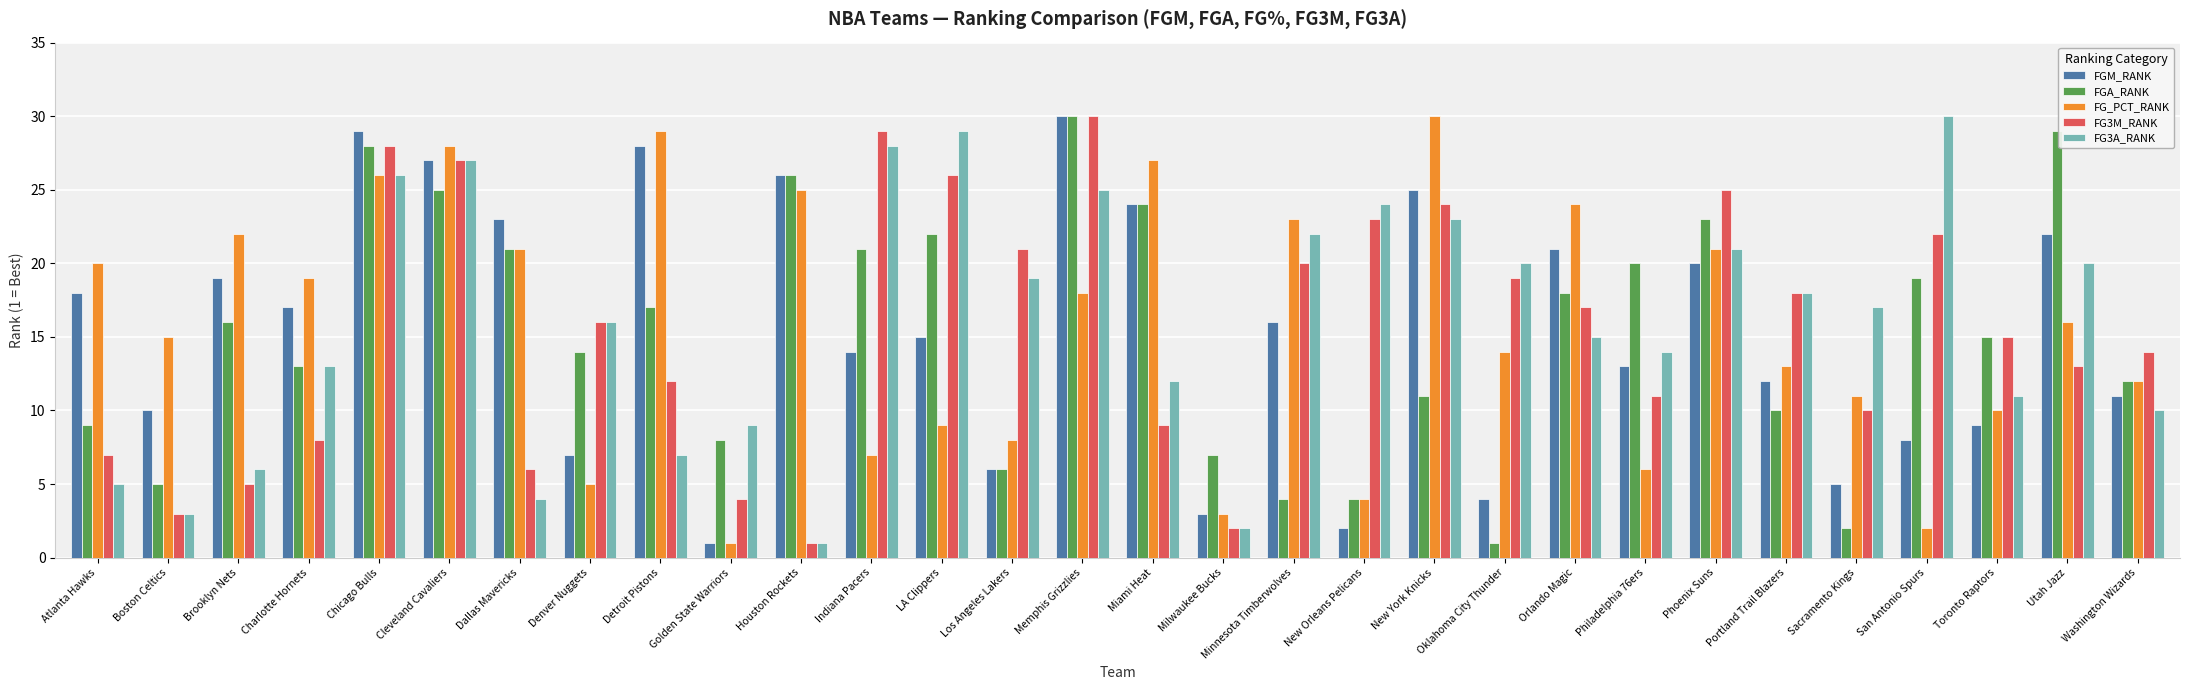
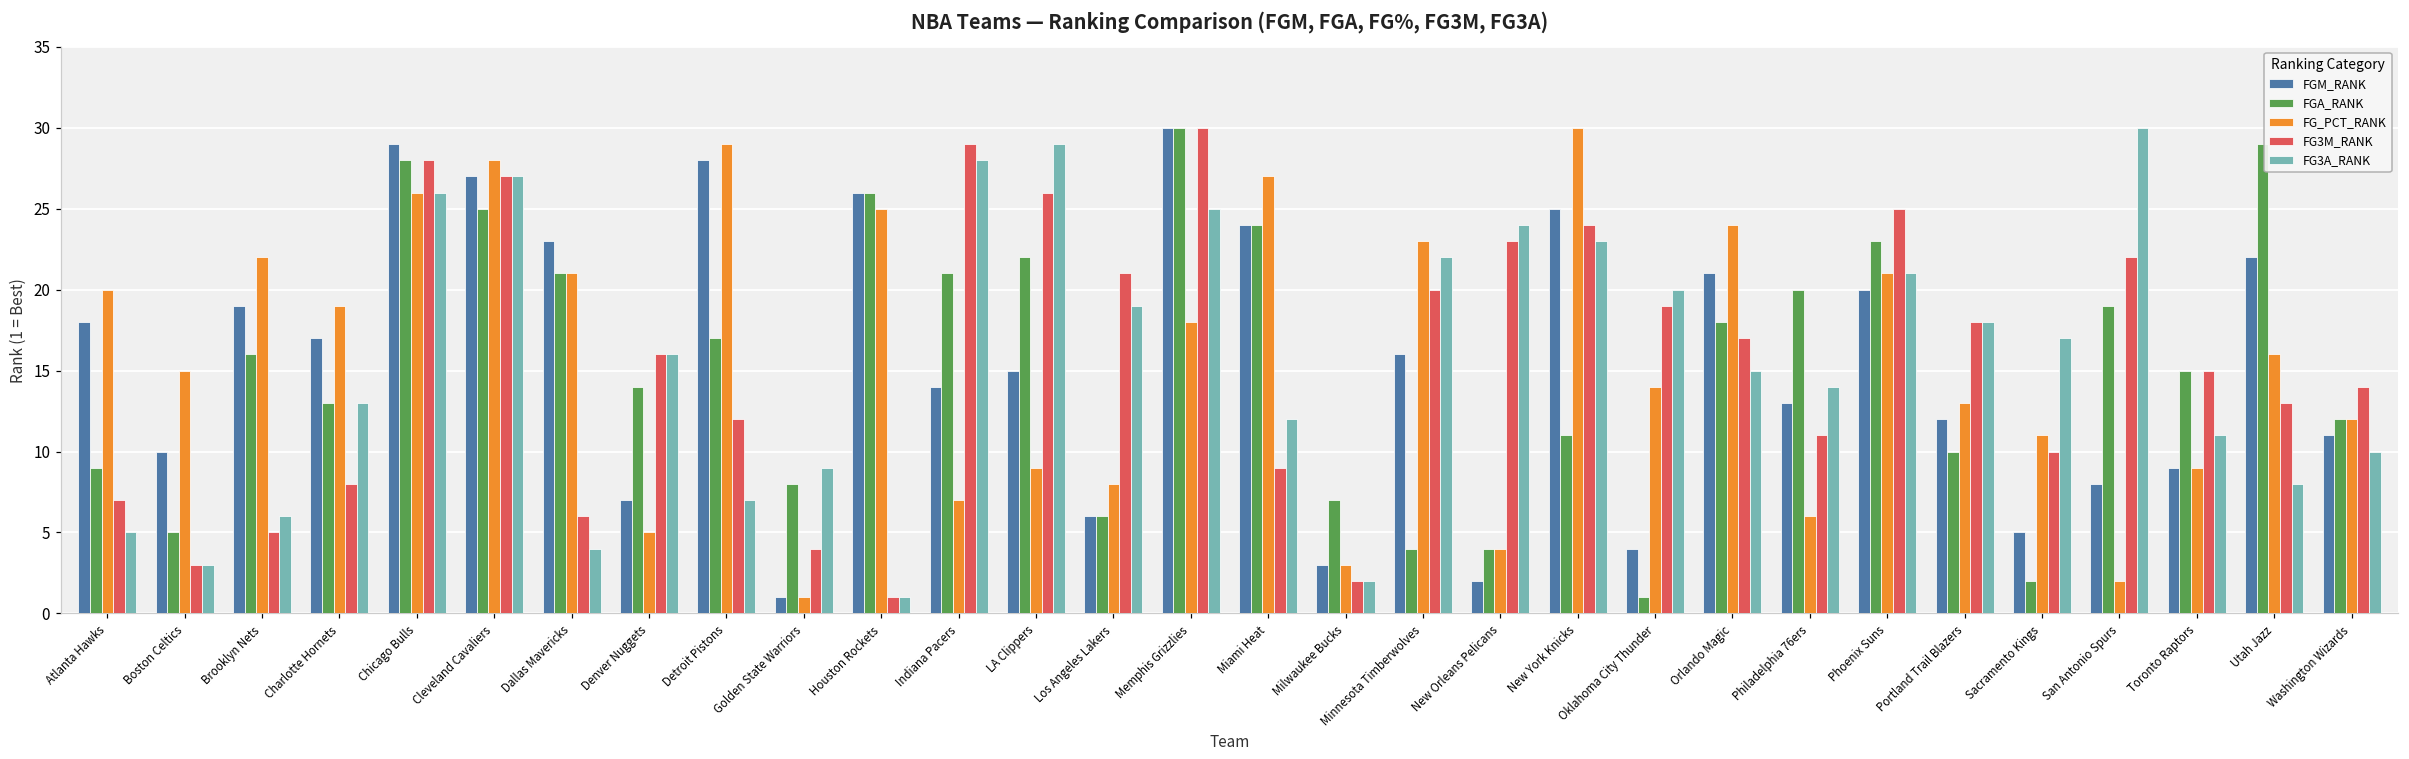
FG_PCT_RANK, Toronto Raptors: 10 -> 9
FG3A_RANK, Utah Jazz: 20 -> 8
